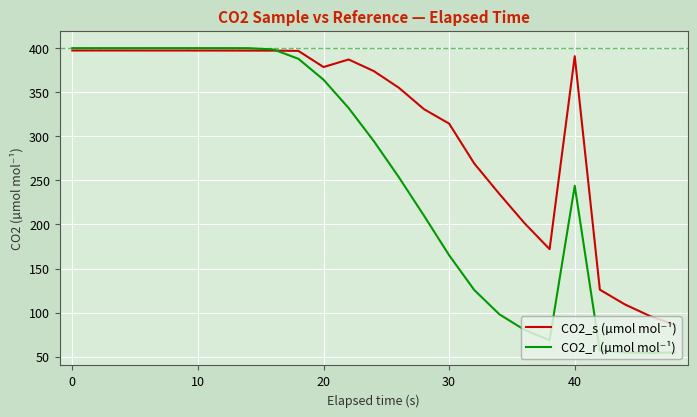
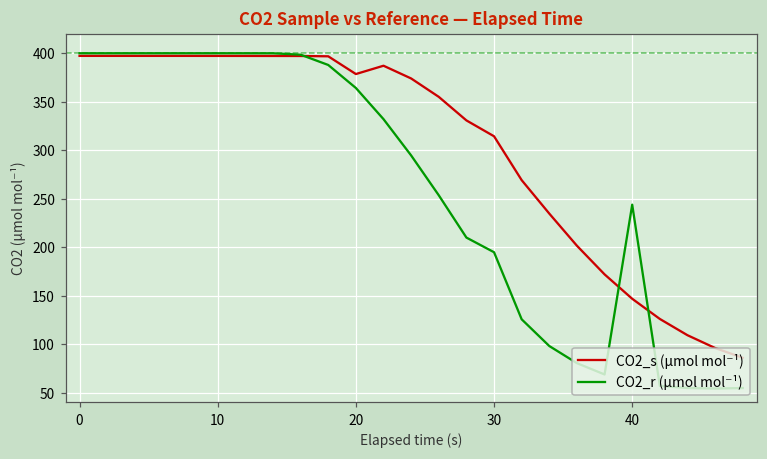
CO2_r (µmol mol⁻¹), 30: 170 -> 190
CO2_s (µmol mol⁻¹), 40: 390 -> 150
